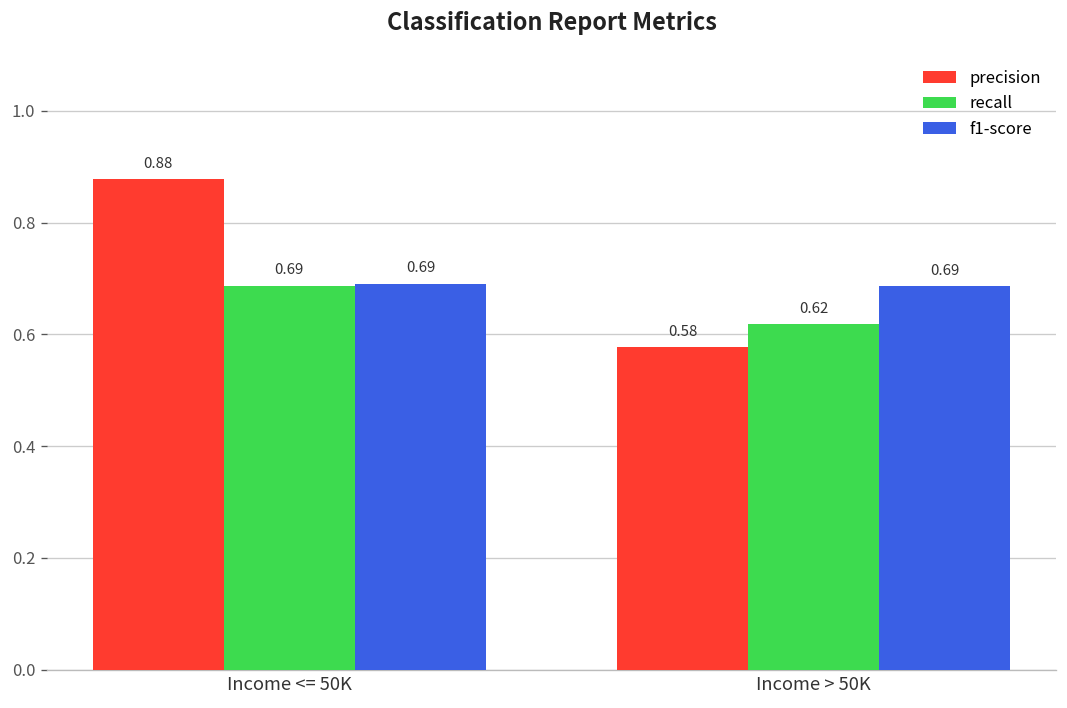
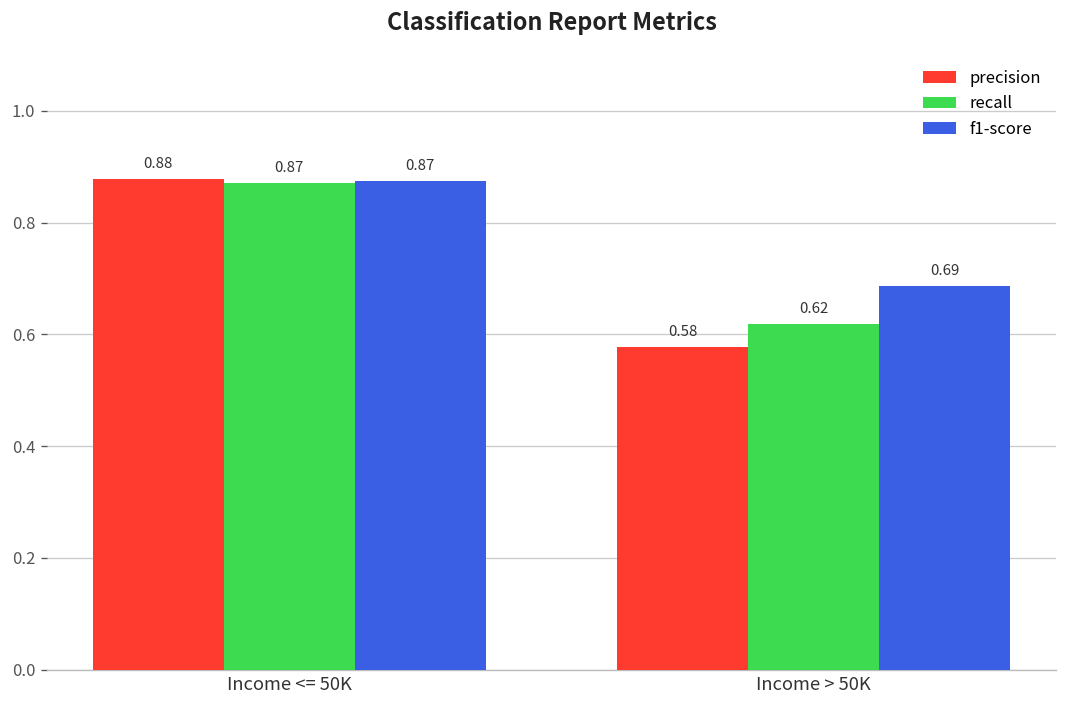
recall, Income <= 50K: 0.69 -> 0.87
f1-score, Income <= 50K: 0.69 -> 0.87
